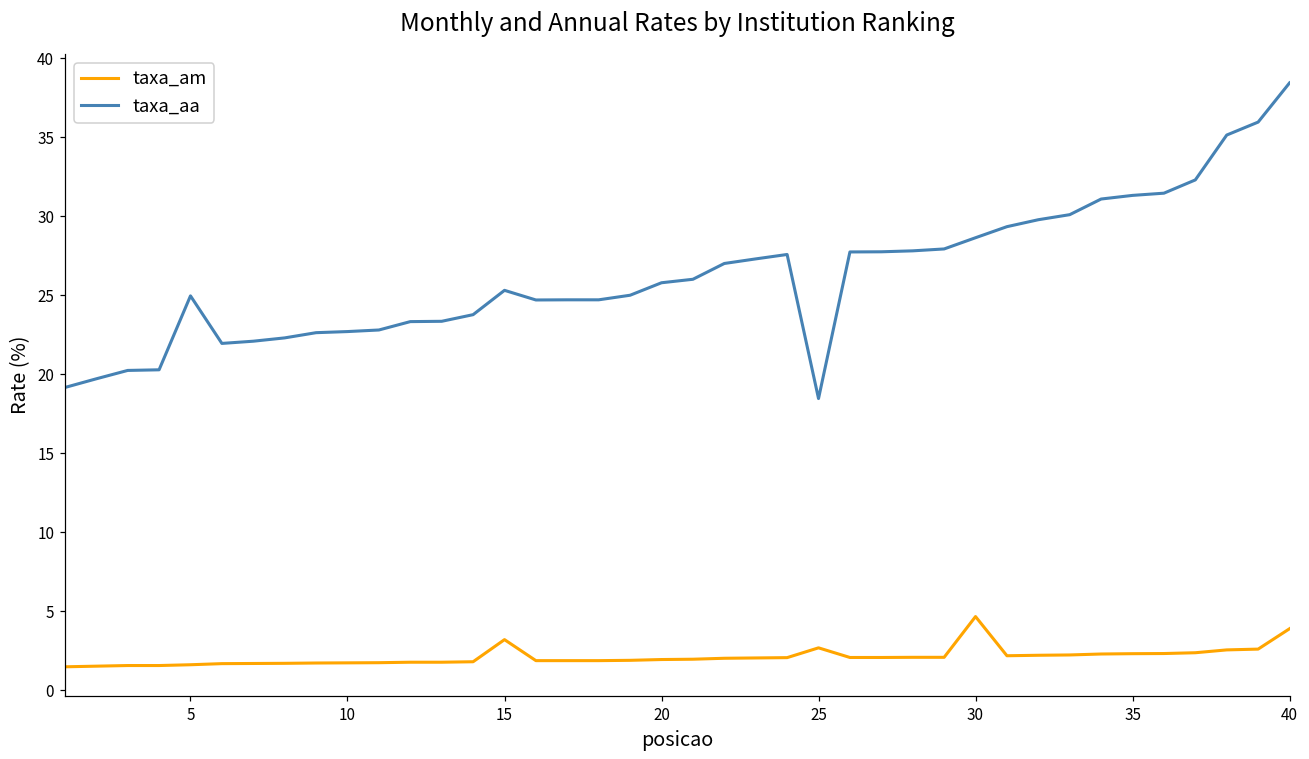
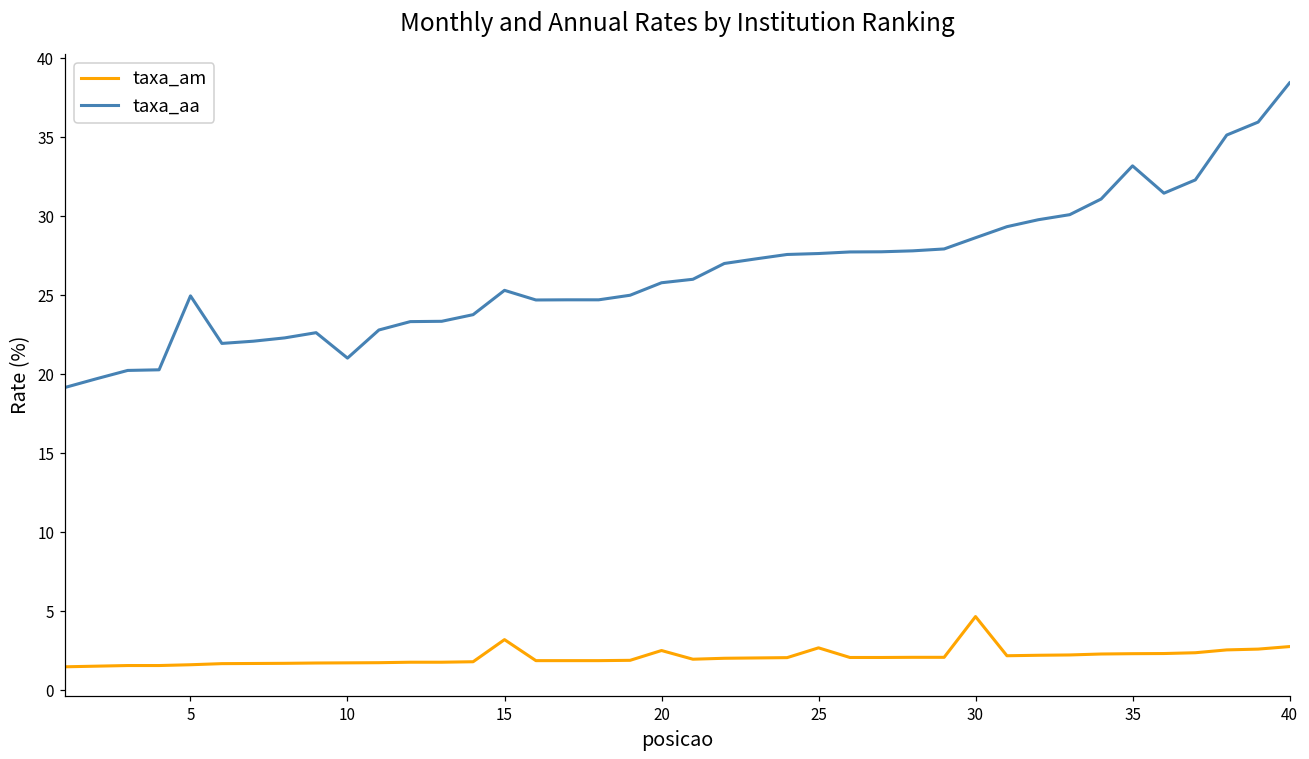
taxa_aa, 10: 22.7 -> 21.0
taxa_am, 20: 1.9 -> 2.5
taxa_aa, 25: 18.5 -> 27.6
taxa_aa, 35: 31.3 -> 33.2
taxa_am, 40: 3.9 -> 2.8
